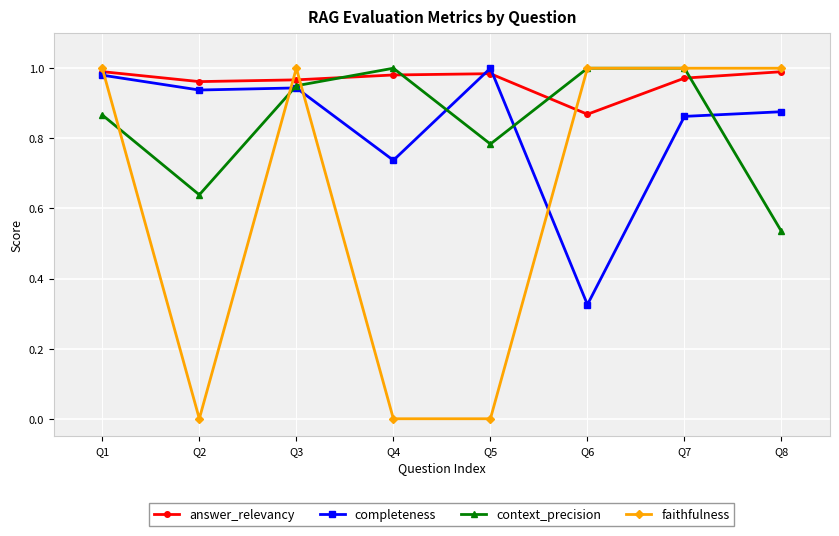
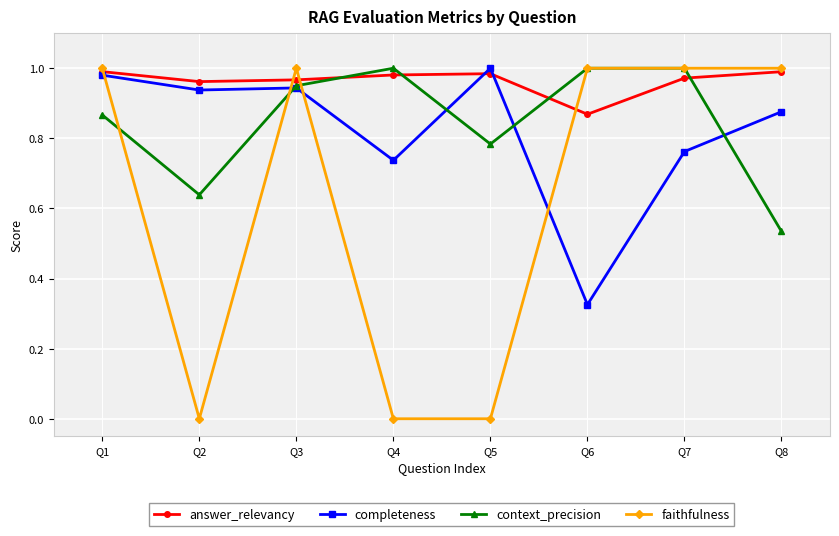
completeness, Q7: 0.86 -> 0.76
